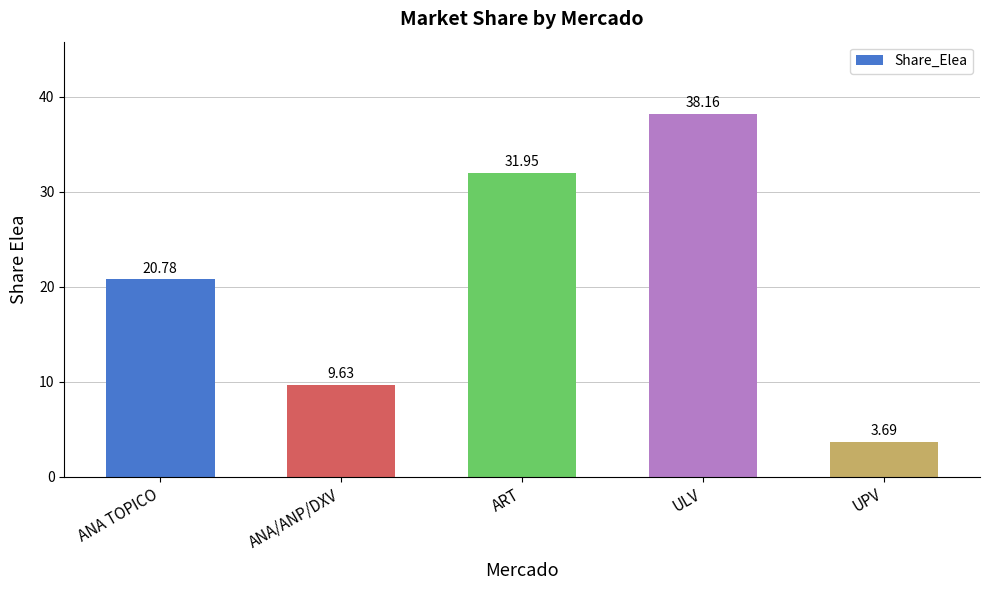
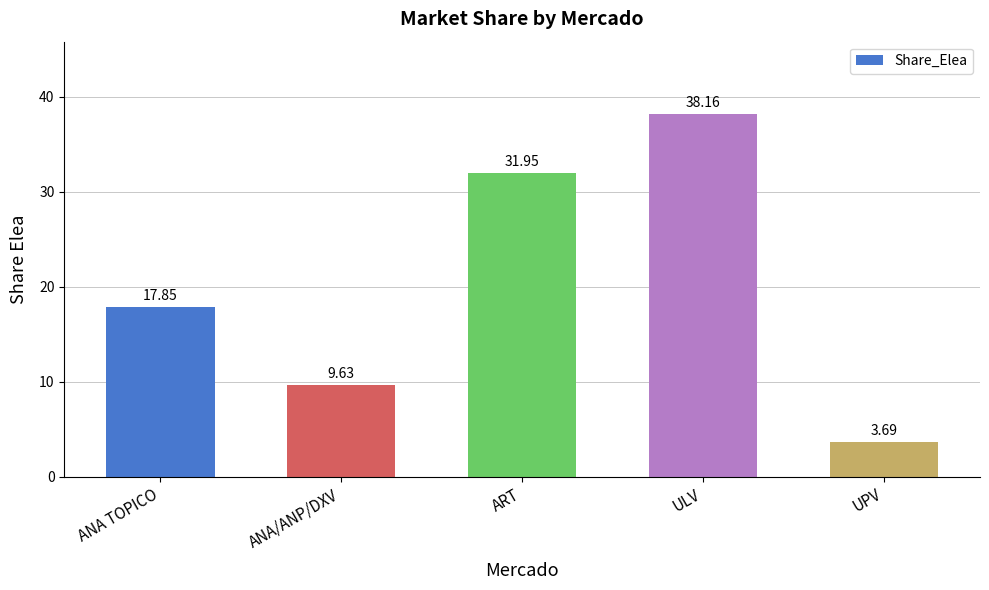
ANA TOPICO: 20.78 -> 17.85
